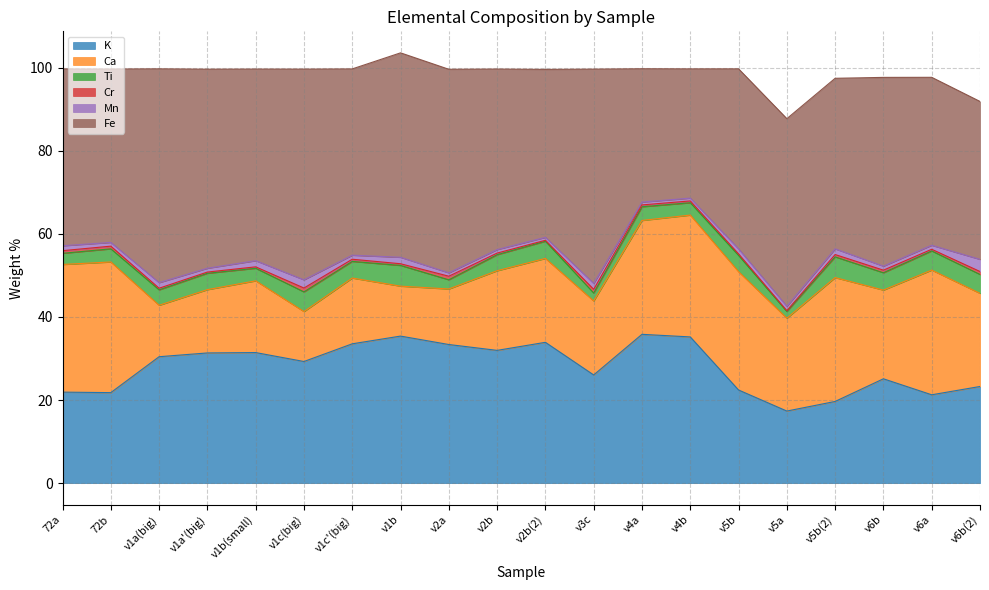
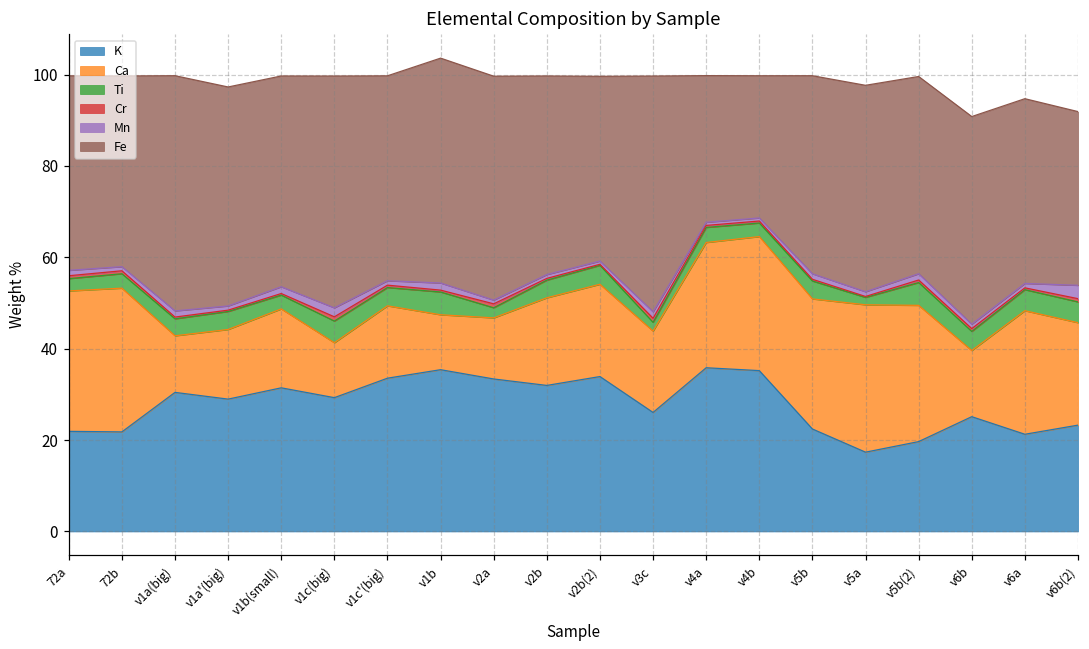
K, v1a'(big): 31 -> 29
Ca, v5a: 22 -> 32
Fe, v5b(2): 41 -> 43
Ca, v6b: 21 -> 14
Ca, v6a: 30 -> 27
